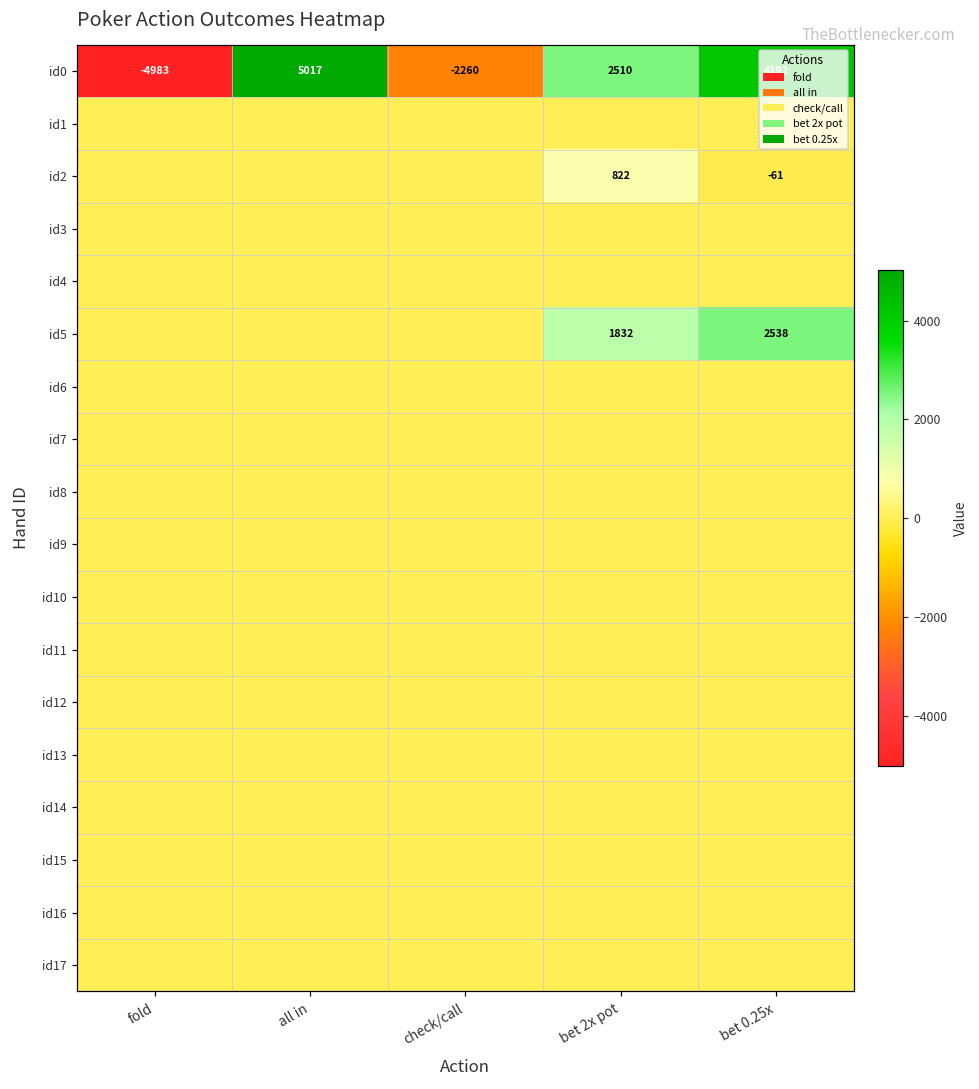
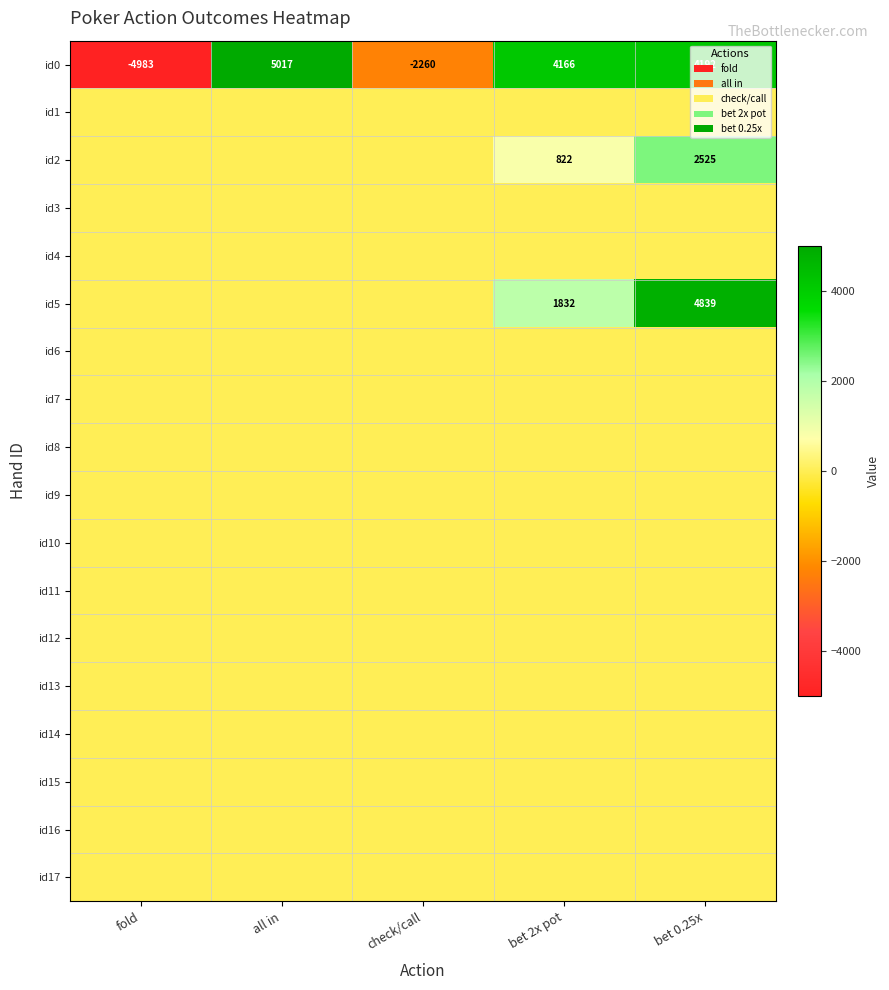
id0, bet 2x pot: 2510 -> 4166
id2, bet 0.25x: -61 -> 2525
id5, bet 0.25x: 2538 -> 4839
